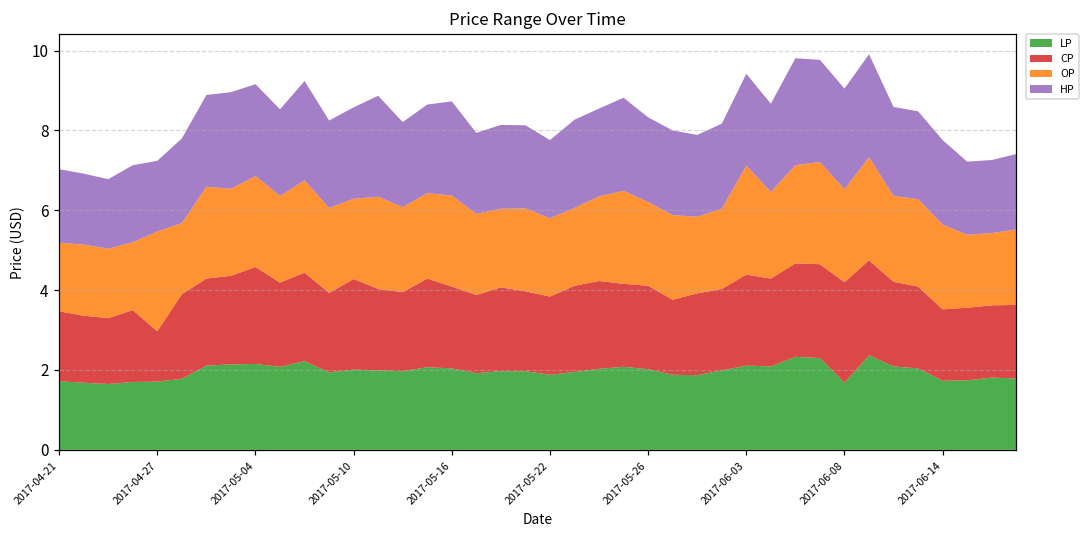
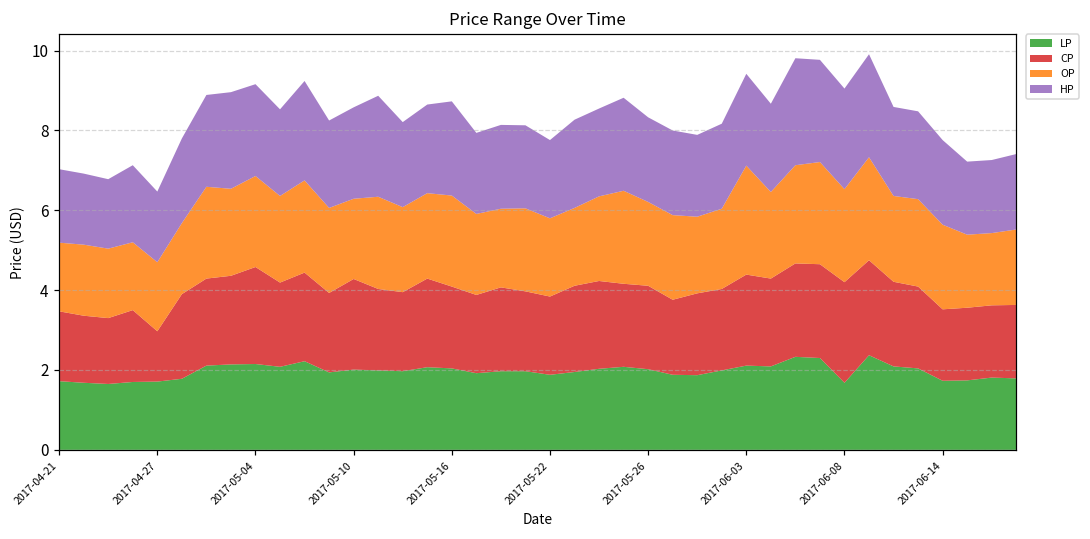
OP, 2017-04-27: 2.5 -> 1.7
